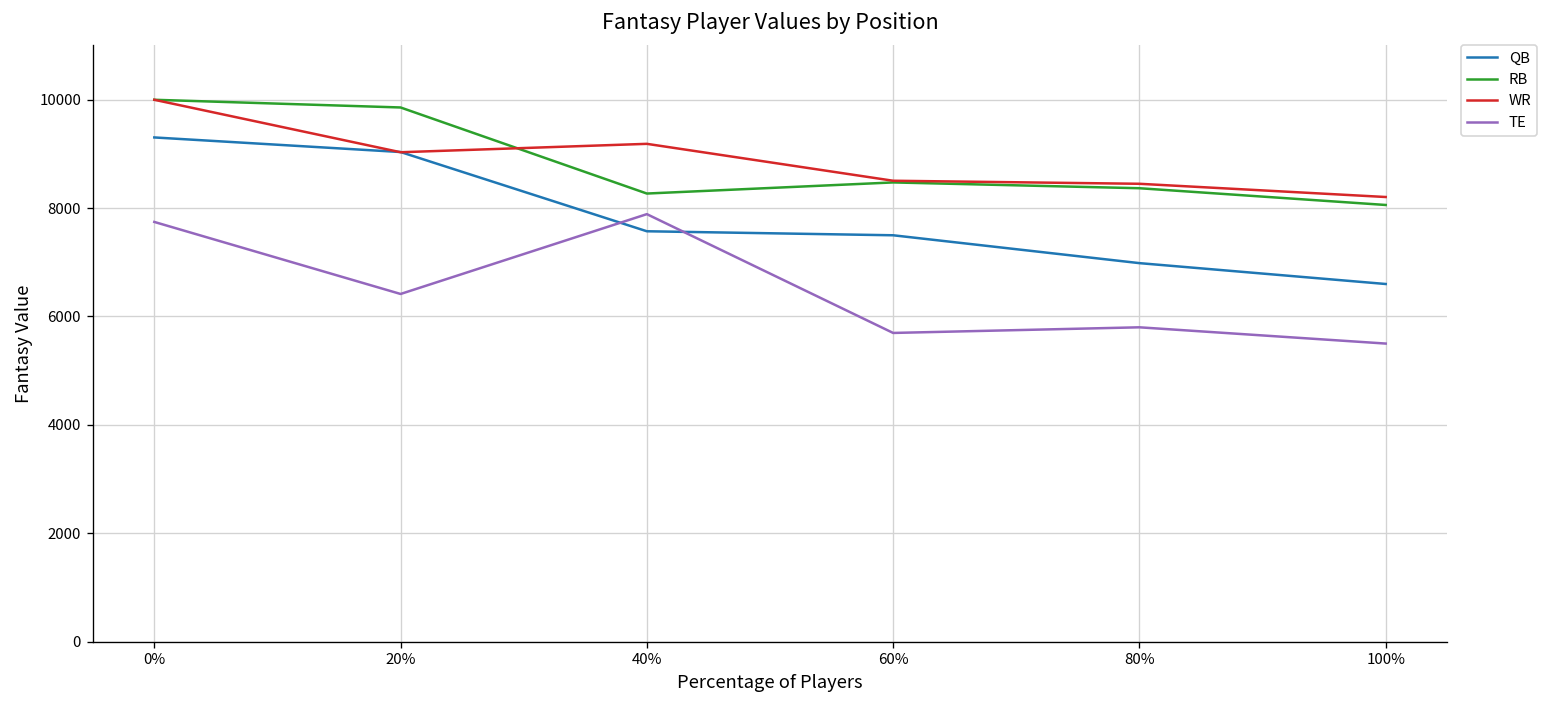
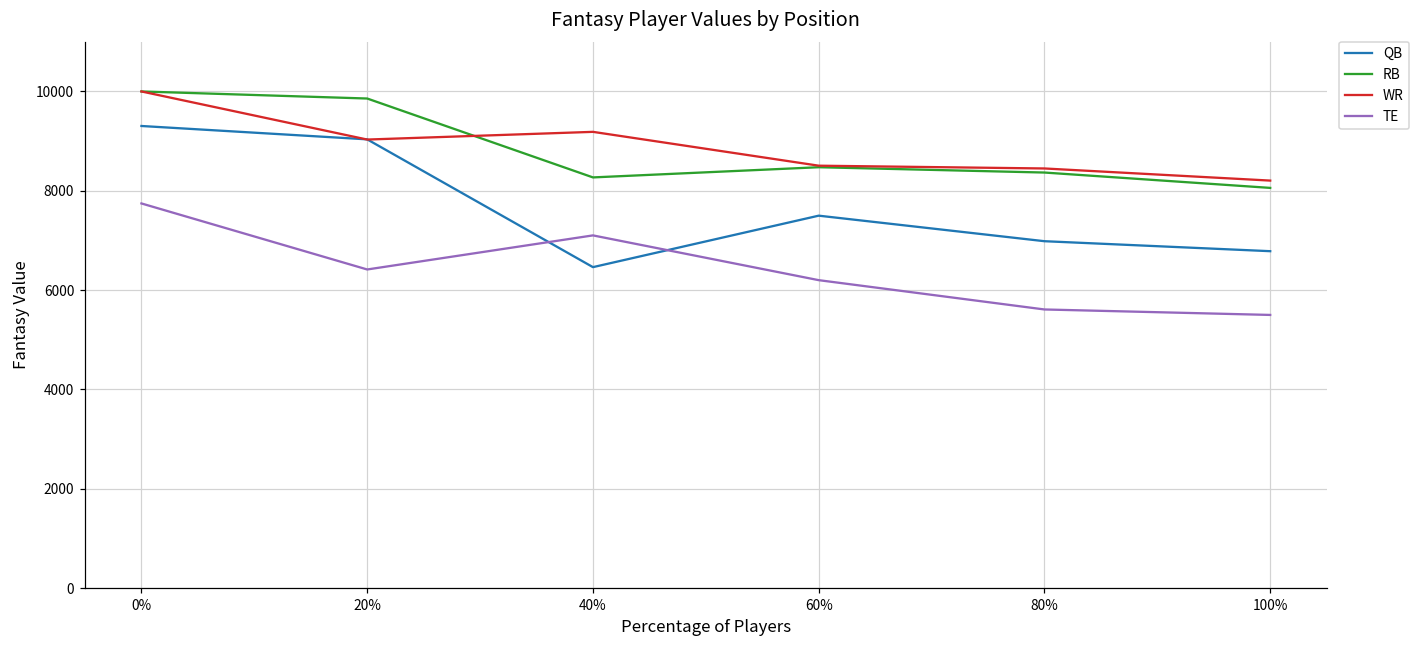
QB, 40%: 7600 -> 6500
TE, 40%: 7900 -> 7100
TE, 60%: 5700 -> 6200
TE, 80%: 5800 -> 5600
QB, 100%: 6600 -> 6800
